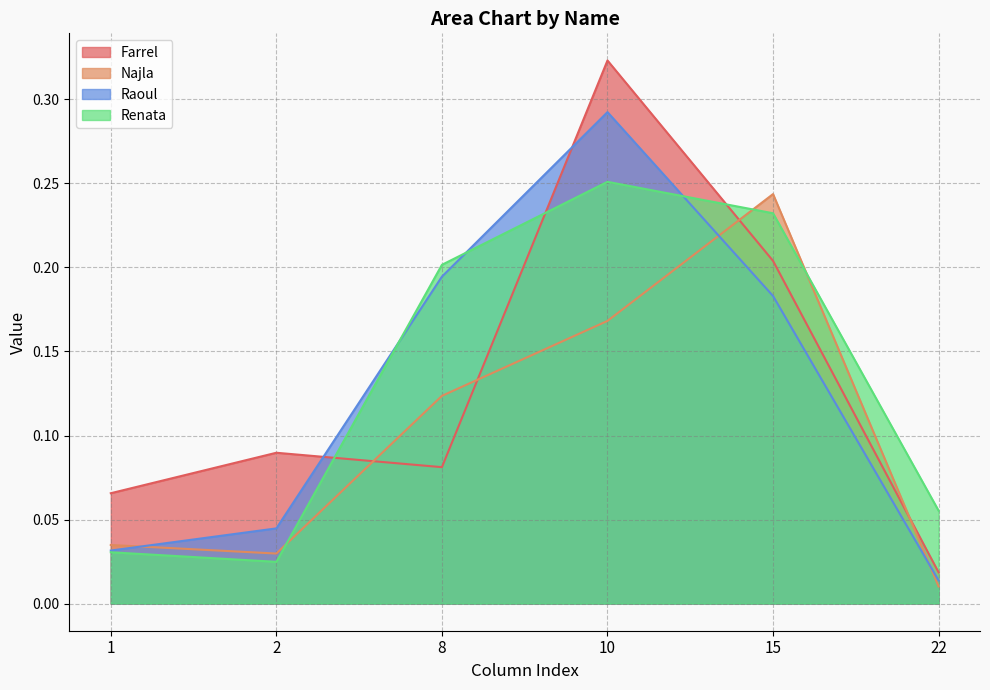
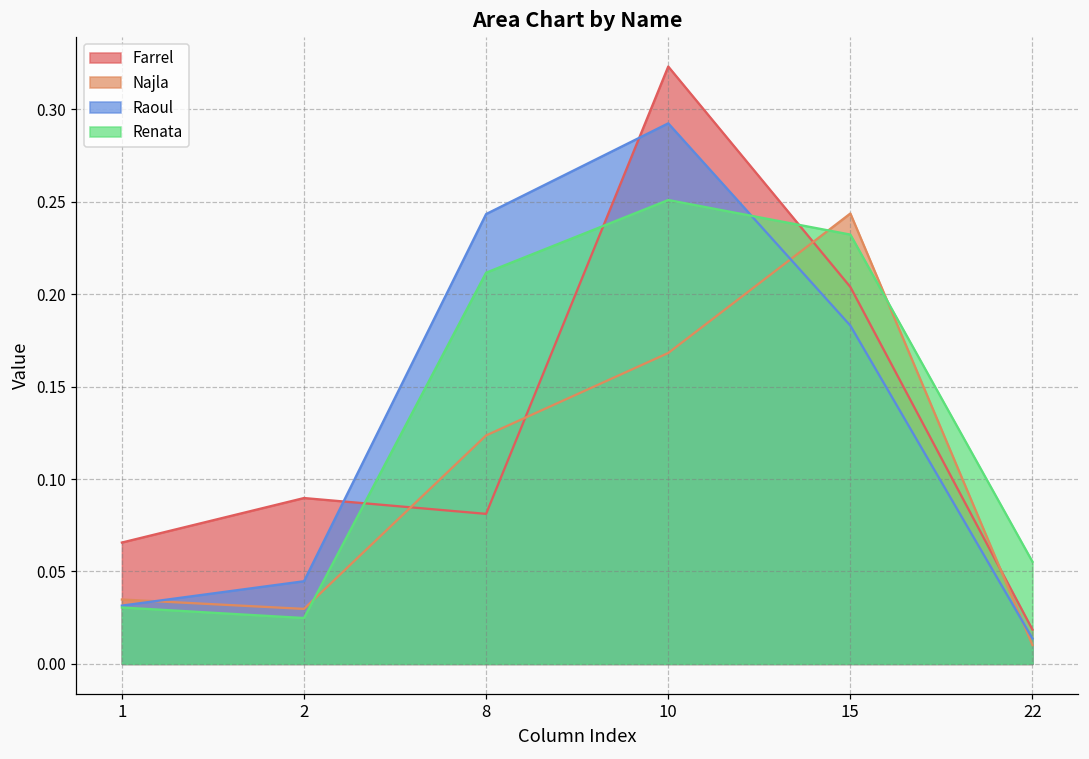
Raoul, 8: 0.195 -> 0.243
Renata, 8: 0.202 -> 0.212
